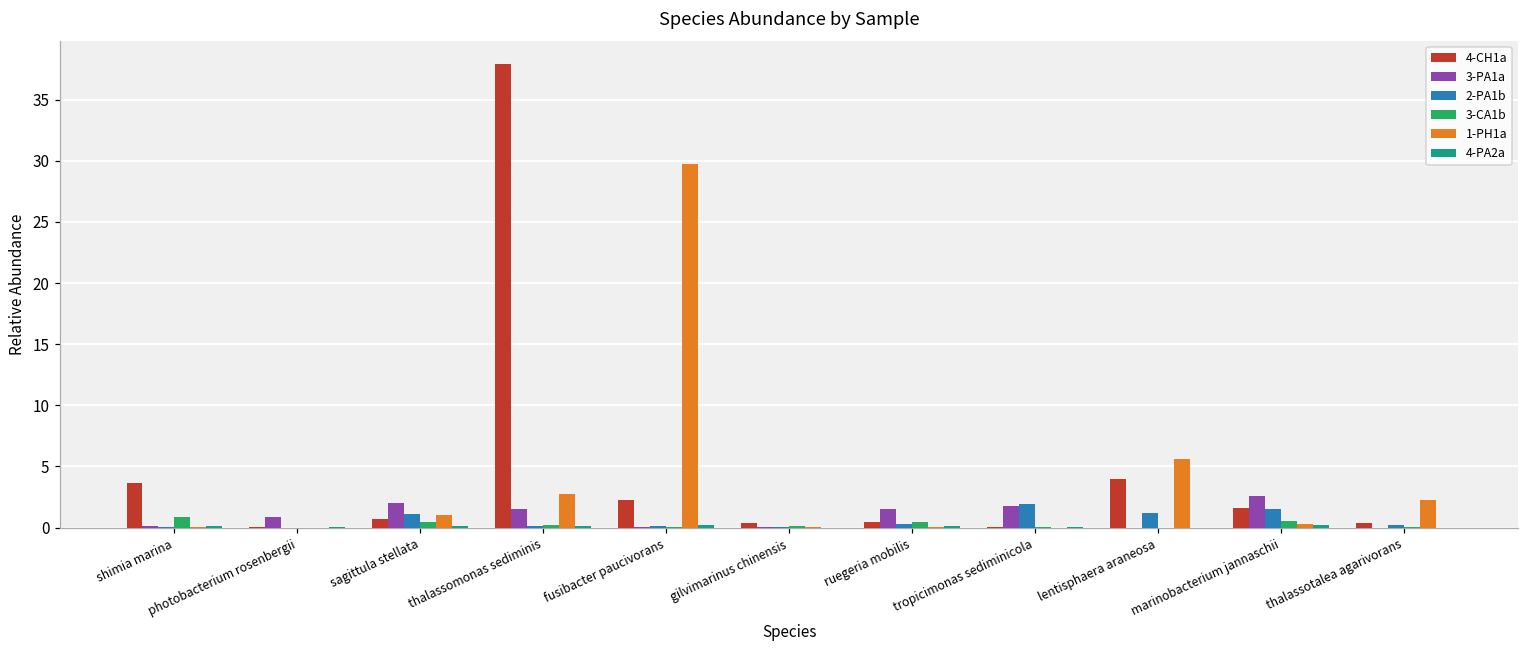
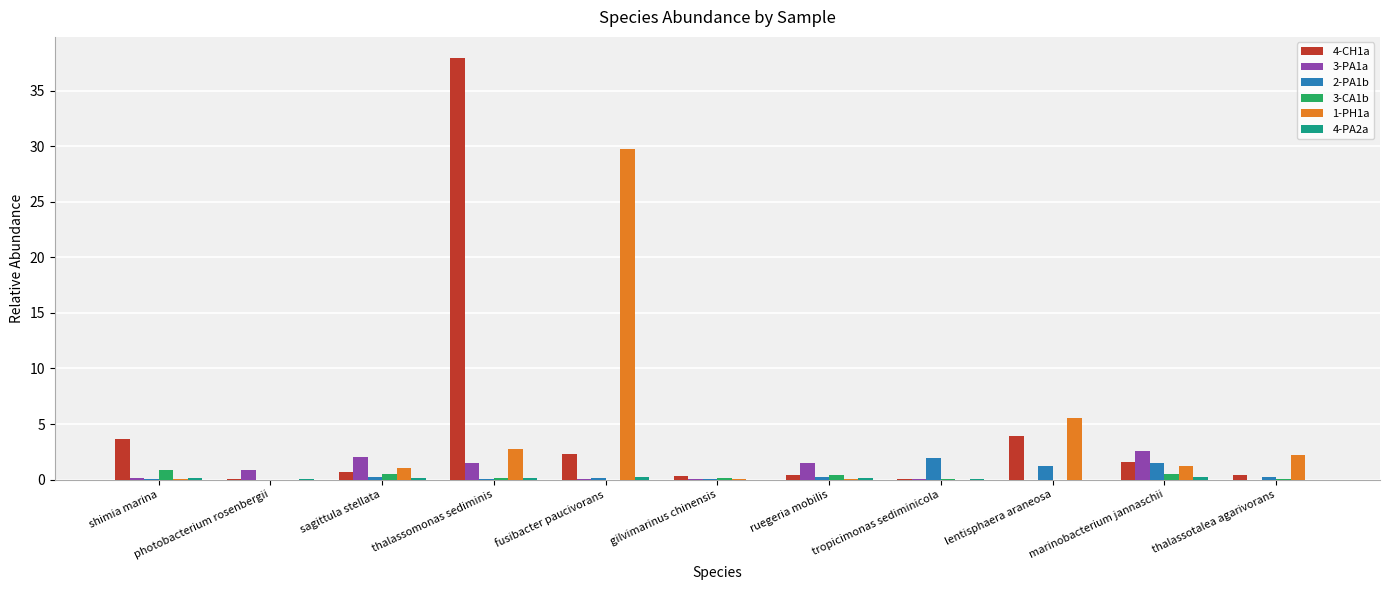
2-PA1b, sagittula stellata: 1.1 -> 0.2
3-PA1a, tropicimonas sediminicola: 1.8 -> 0.0
1-PH1a, marinobacterium jannaschii: 0.3 -> 1.2
